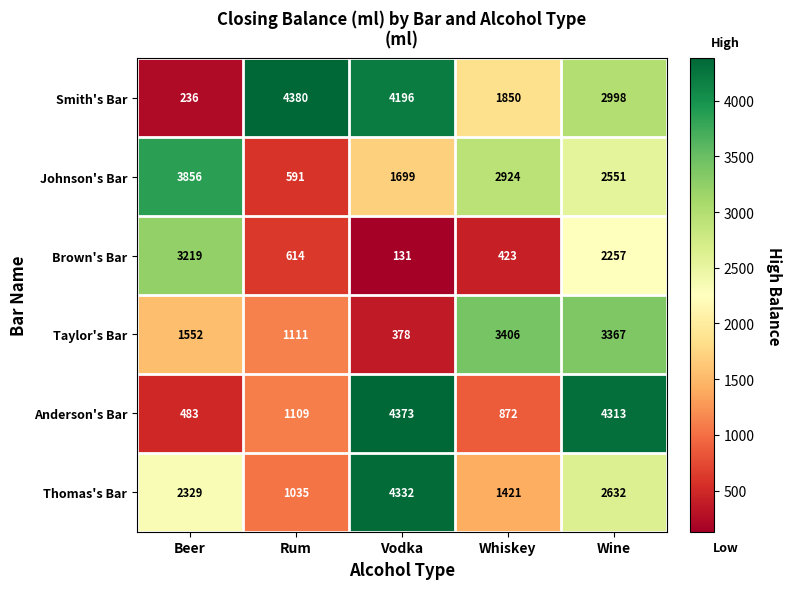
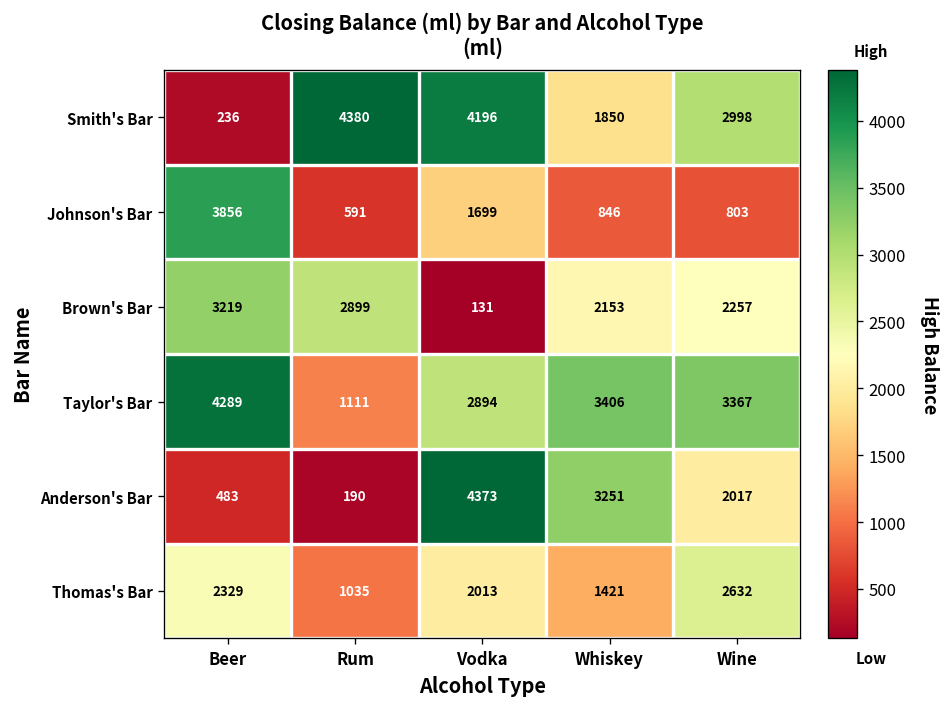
Johnson's Bar, Whiskey: 2924 -> 846
Johnson's Bar, Wine: 2551 -> 803
Brown's Bar, Rum: 614 -> 2899
Brown's Bar, Whiskey: 423 -> 2153
Taylor's Bar, Beer: 1552 -> 4289
Taylor's Bar, Vodka: 378 -> 2894
Anderson's Bar, Rum: 1109 -> 190
Anderson's Bar, Whiskey: 872 -> 3251
Anderson's Bar, Wine: 4313 -> 2017
Thomas's Bar, Vodka: 4332 -> 2013
